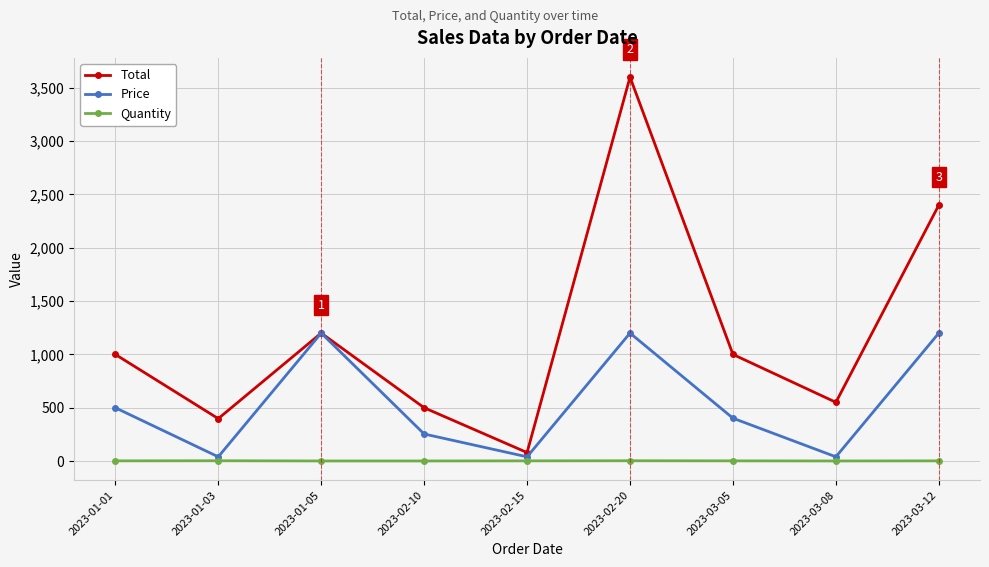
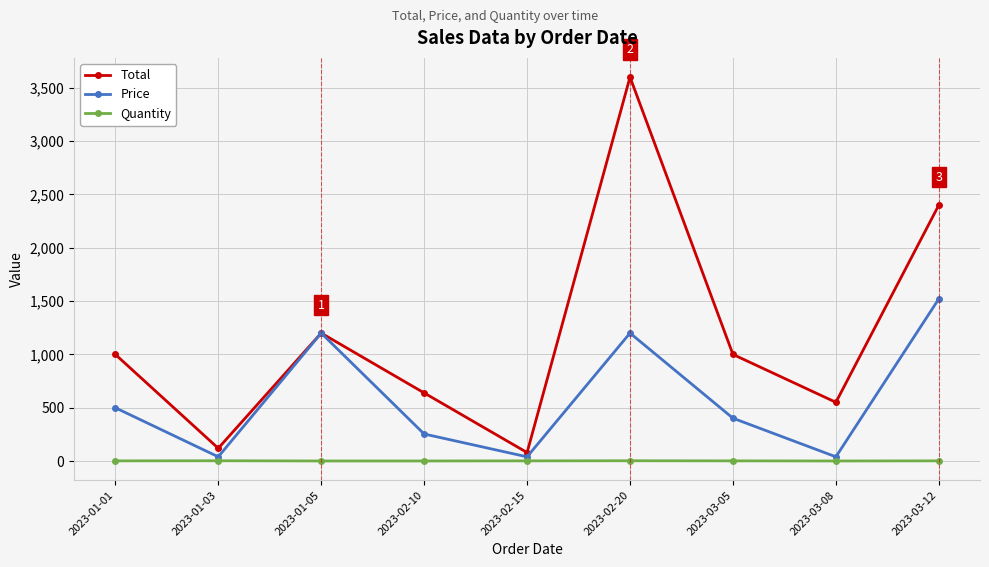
Total, 2023-01-03: 400 -> 120
Total, 2023-02-10: 500 -> 640
Price, 2023-03-12: 1,200 -> 1,520
